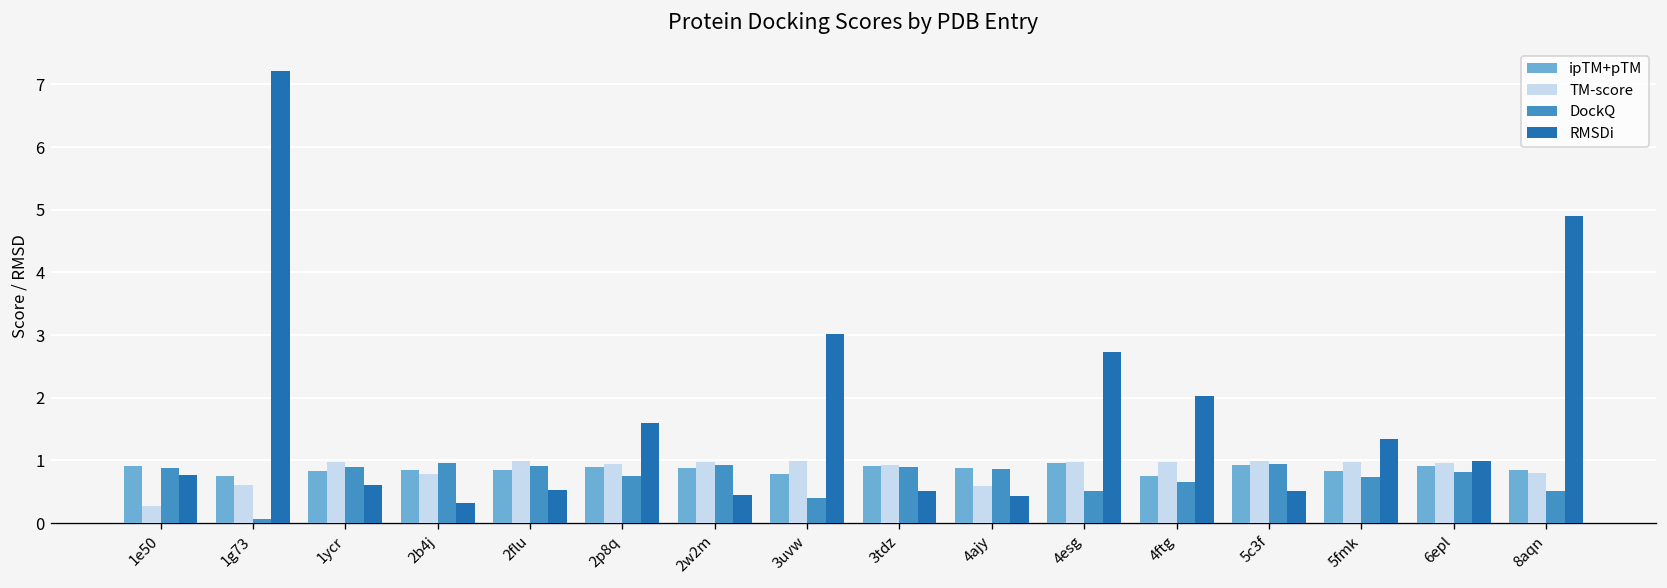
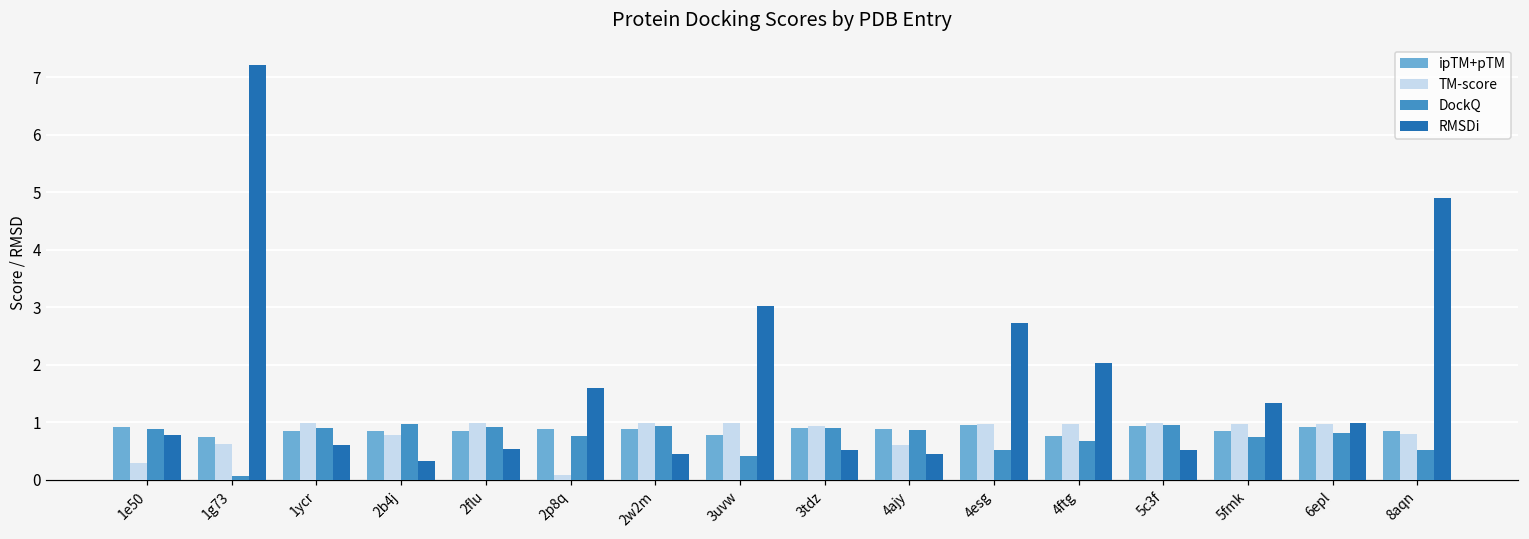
TM-score, 2p8q: 0.9 -> 0.1
